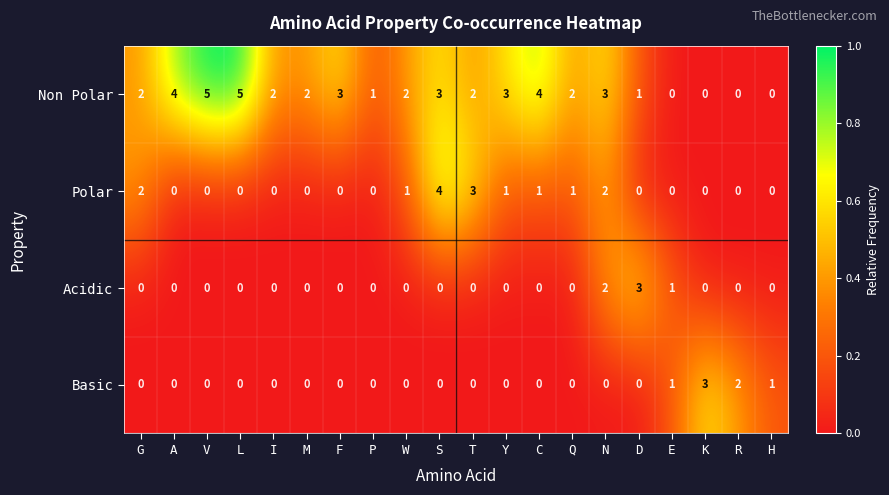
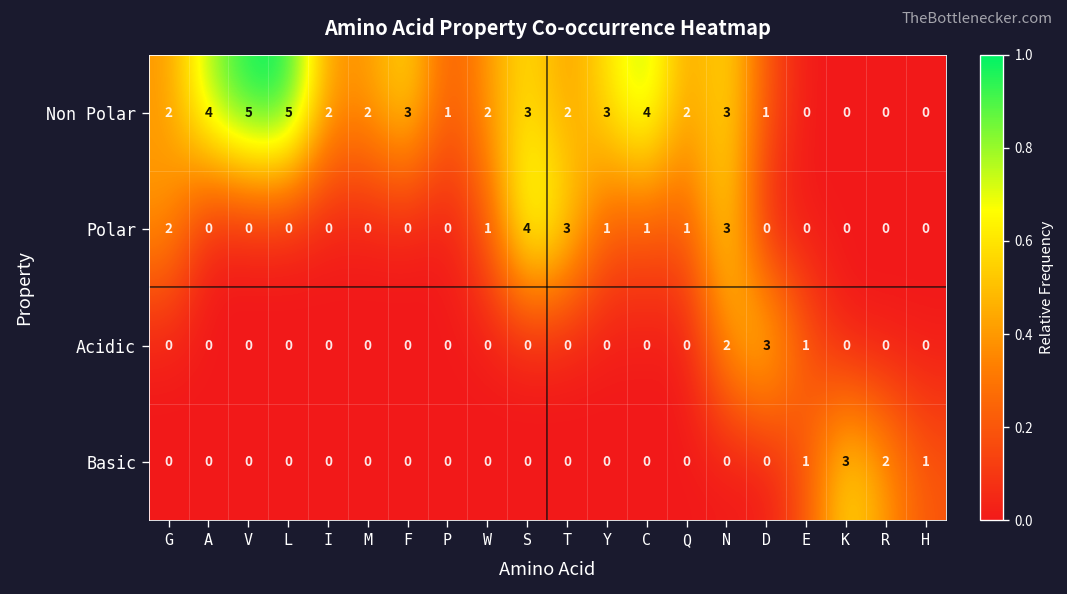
Polar, N: 2 -> 3
